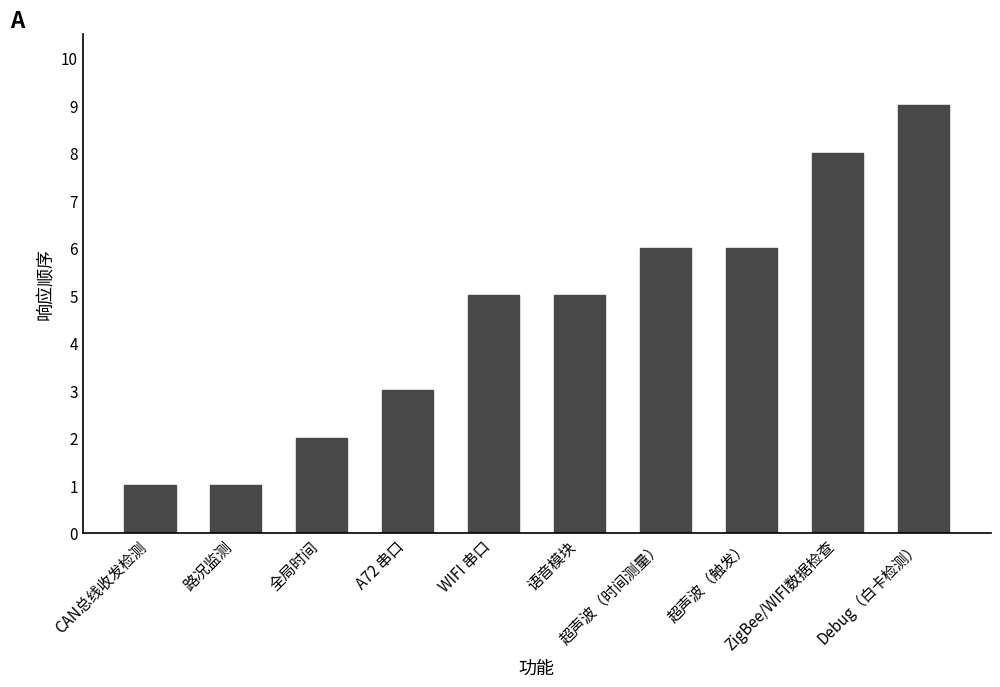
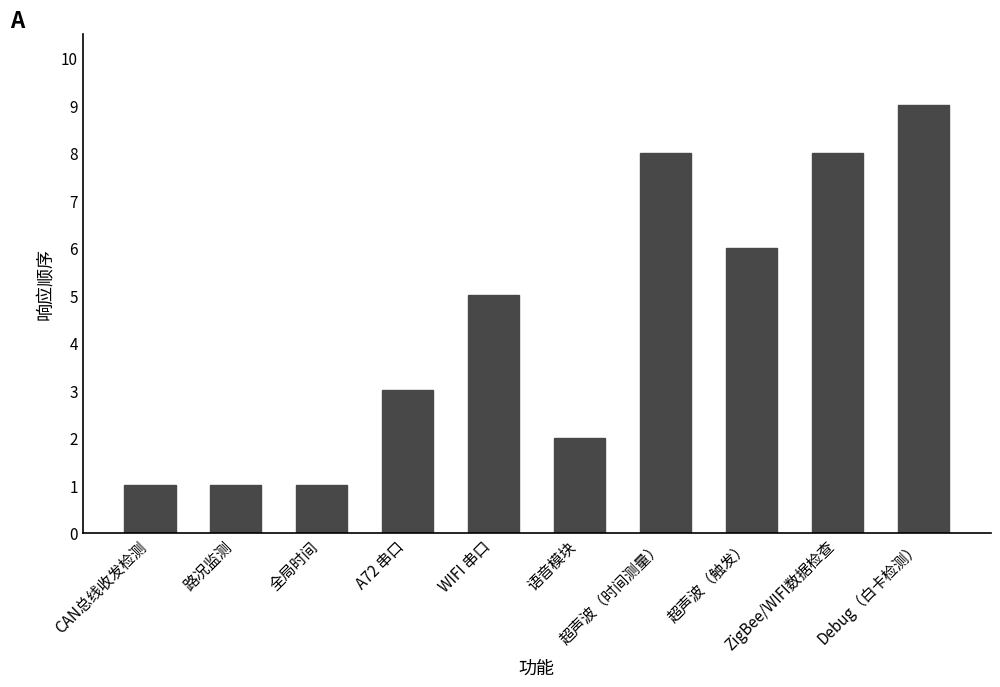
全局时间: 2 -> 1
语音模块: 5 -> 2
超声波（时间测量）: 6 -> 8
